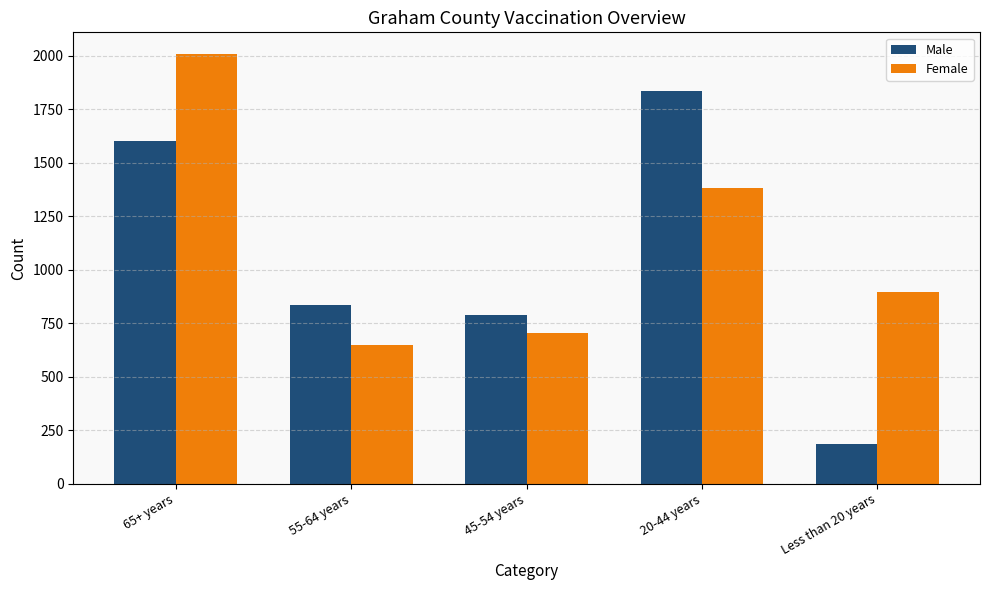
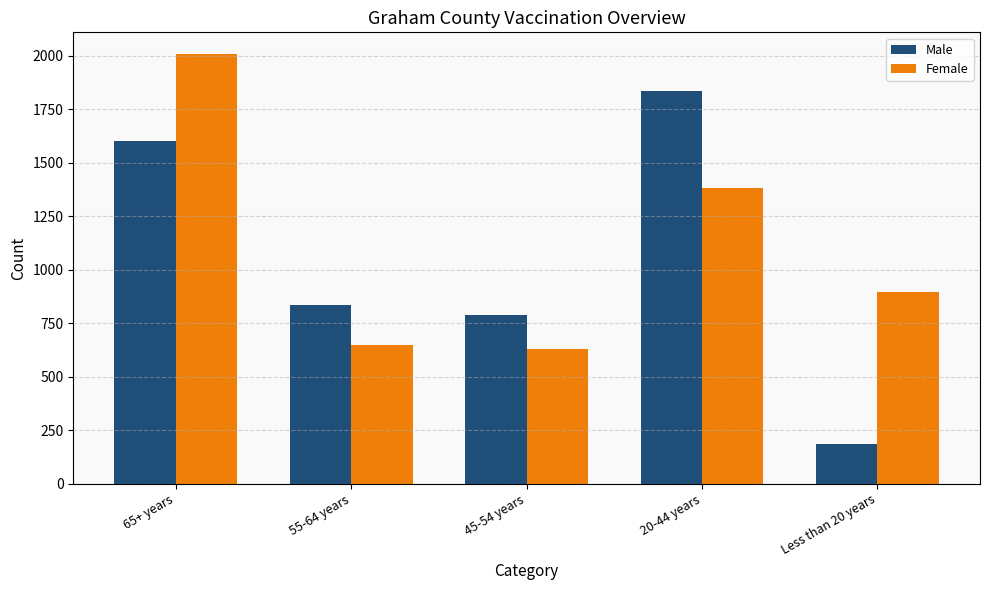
Female, 45-54 years: 700 -> 630
